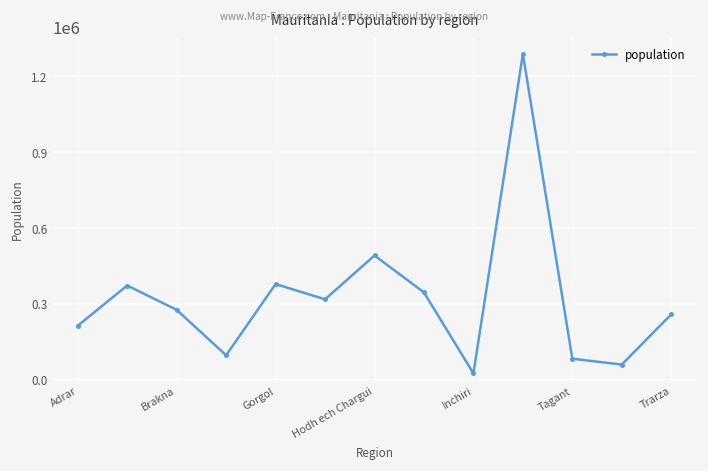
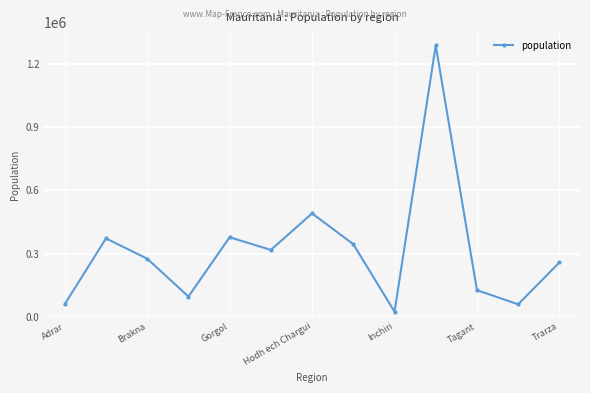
Adrar: 210000 -> 60000
Tagant: 80000 -> 130000
